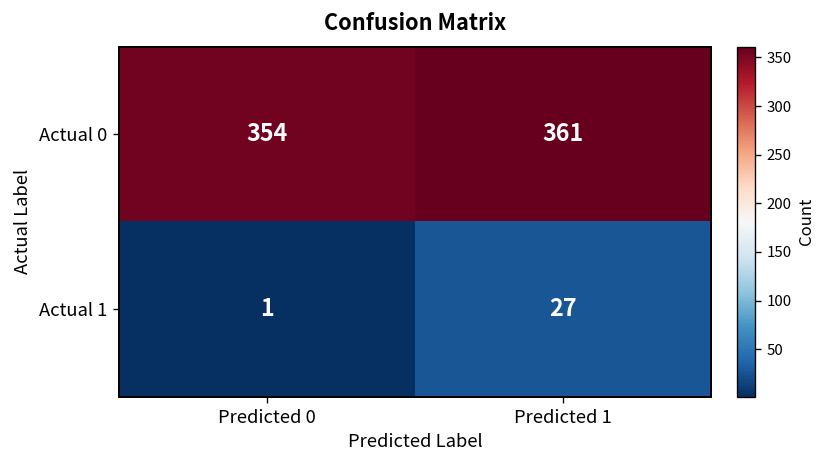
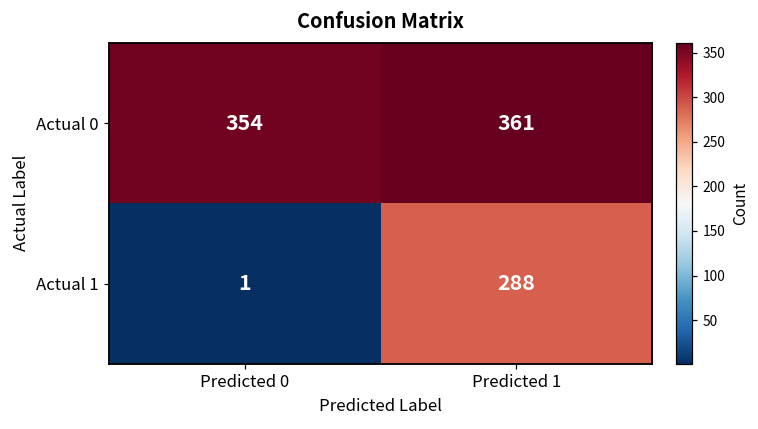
Actual 1, Predicted 1: 27 -> 288
